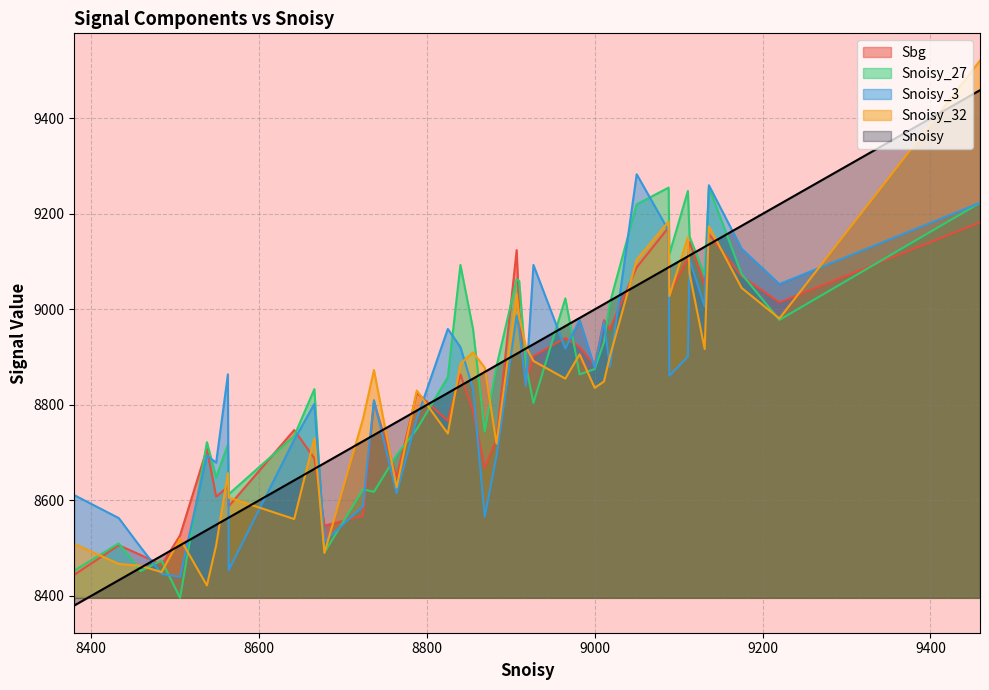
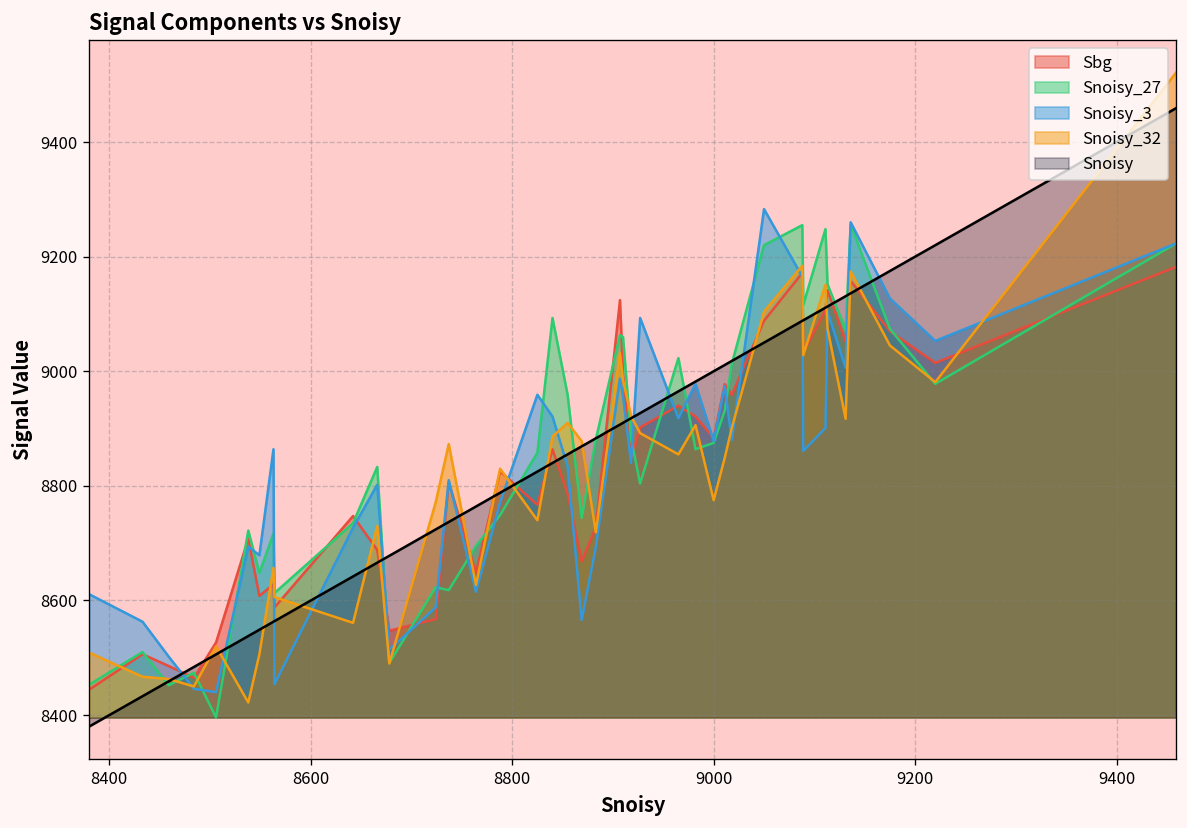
Snoisy_32, 9000: 8840 -> 8780
